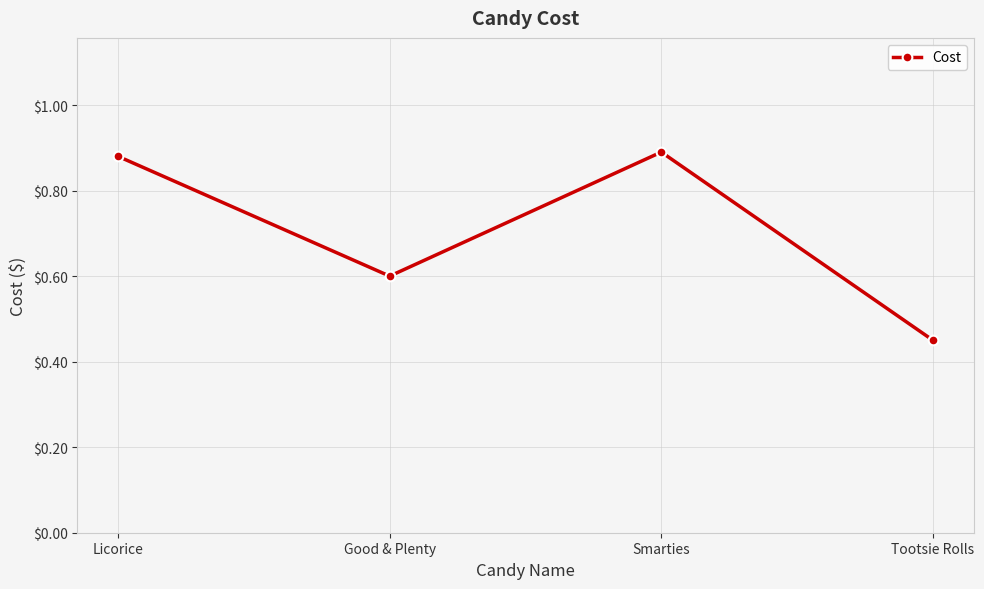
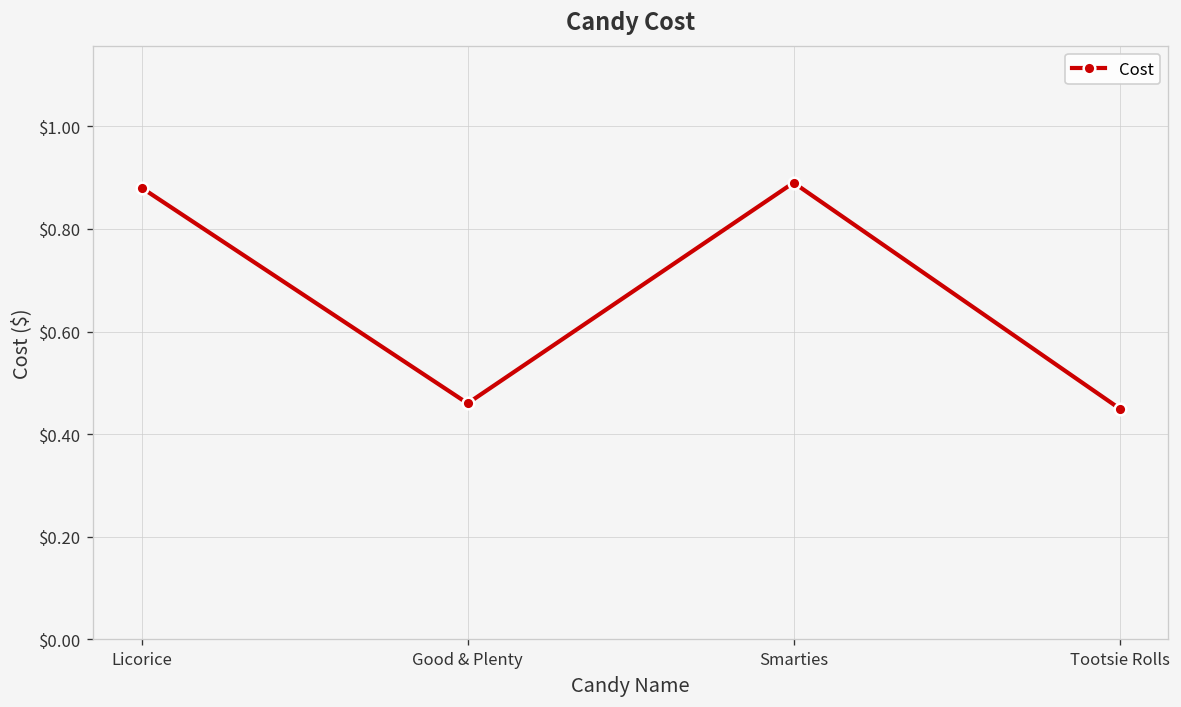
Good & Plenty: $0.60 -> $0.46
